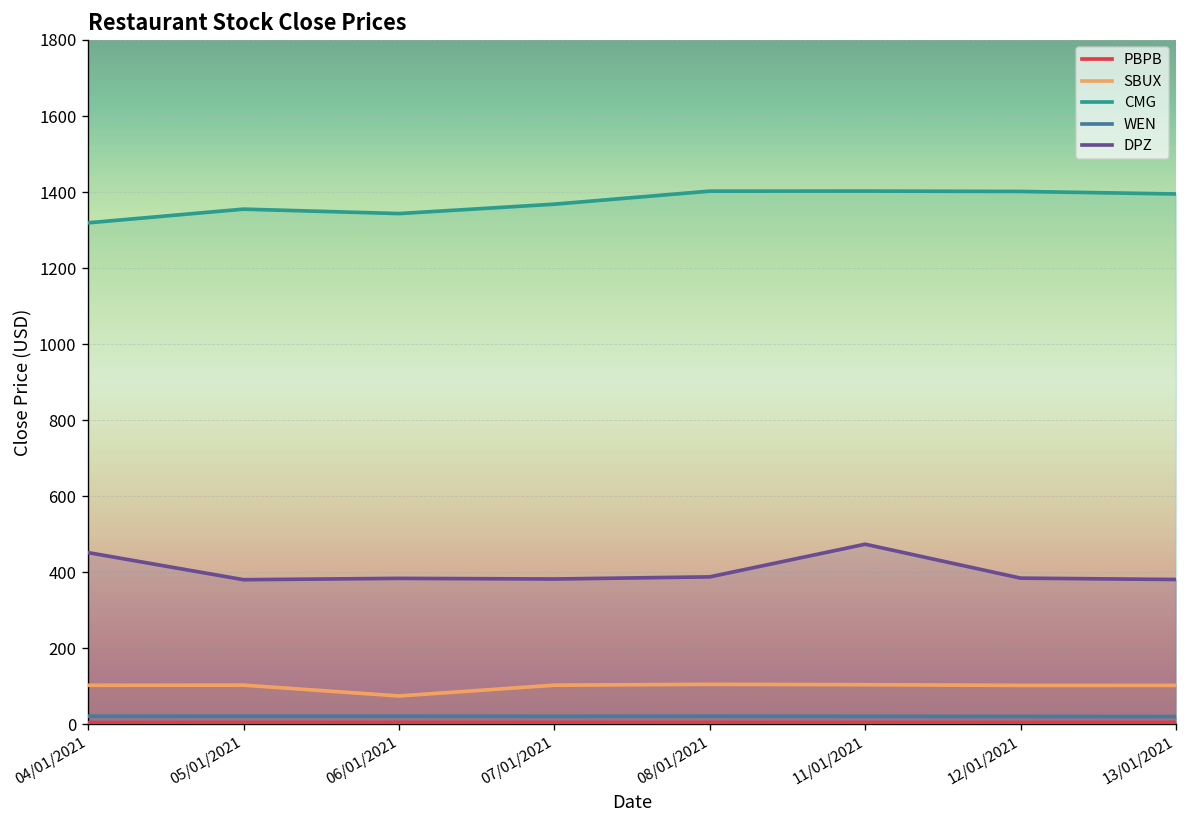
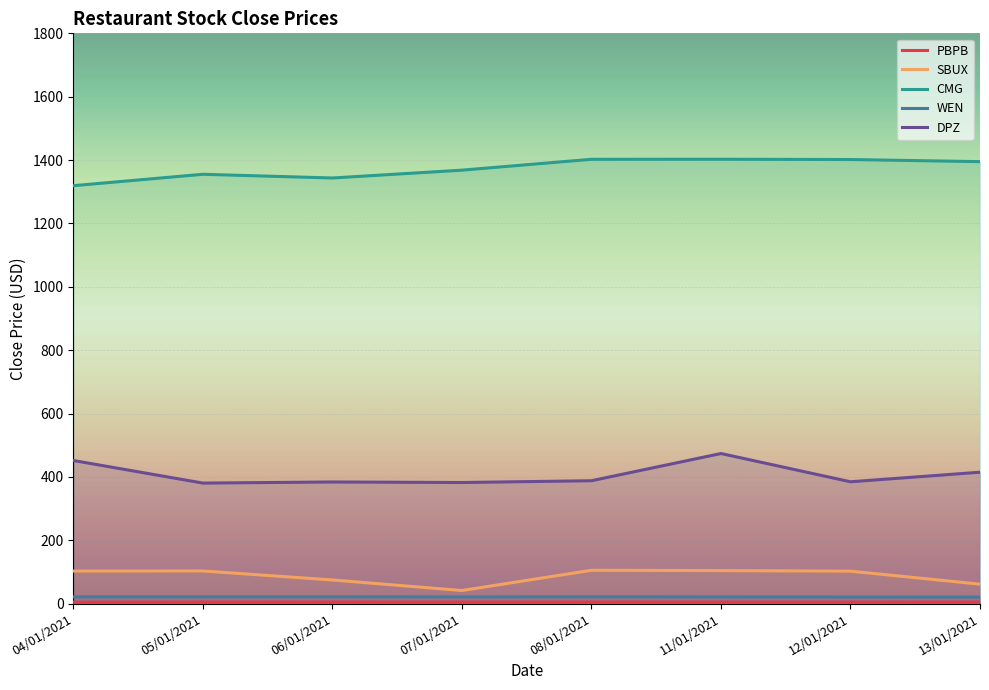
SBUX, 07/01/2021: 100 -> 40
SBUX, 13/01/2021: 100 -> 60
DPZ, 13/01/2021: 380 -> 410
